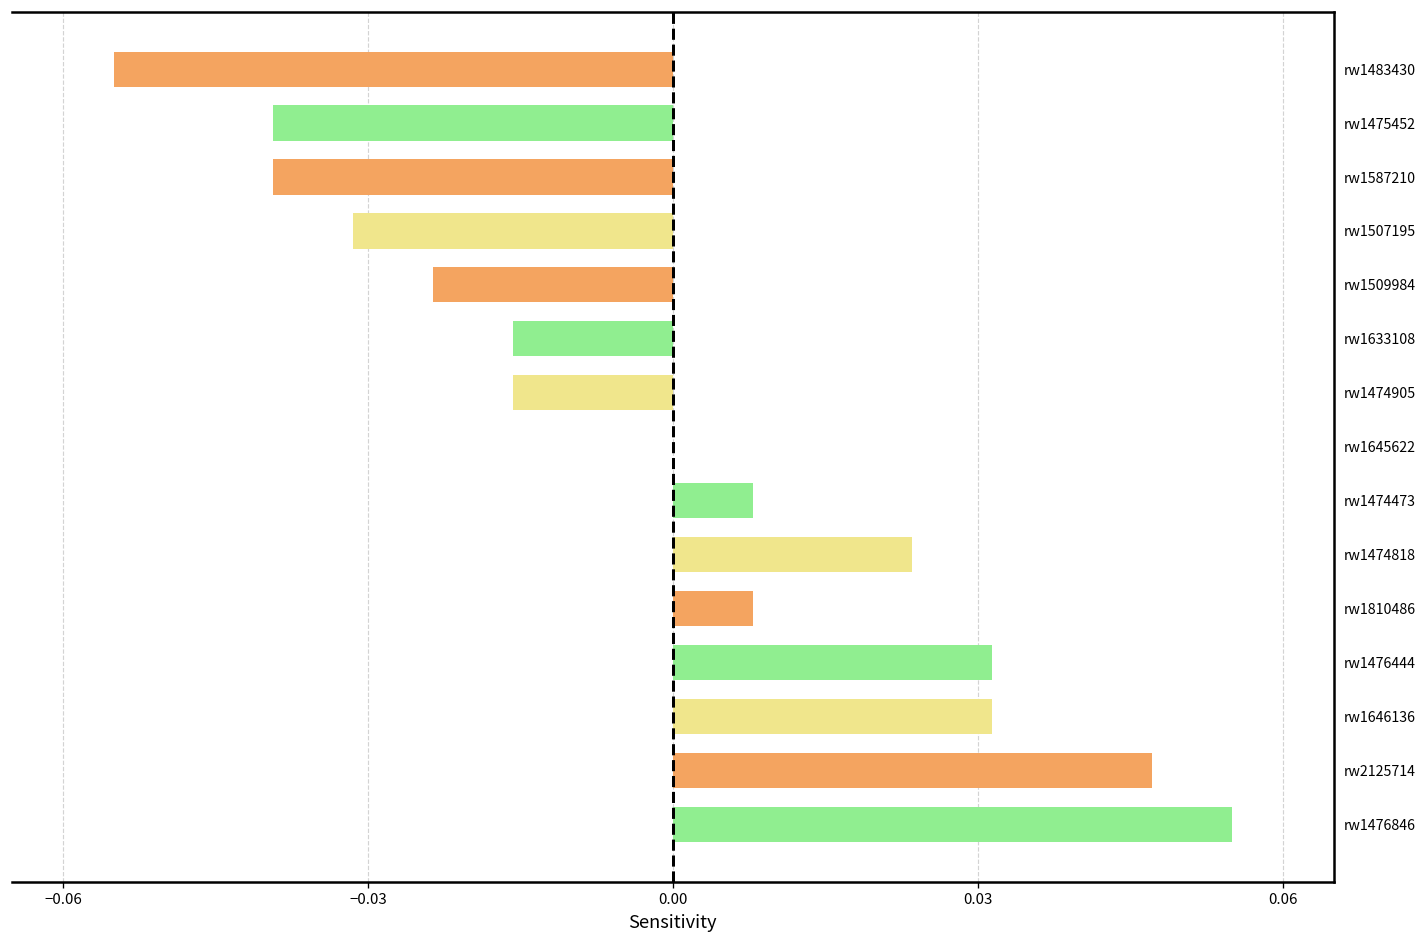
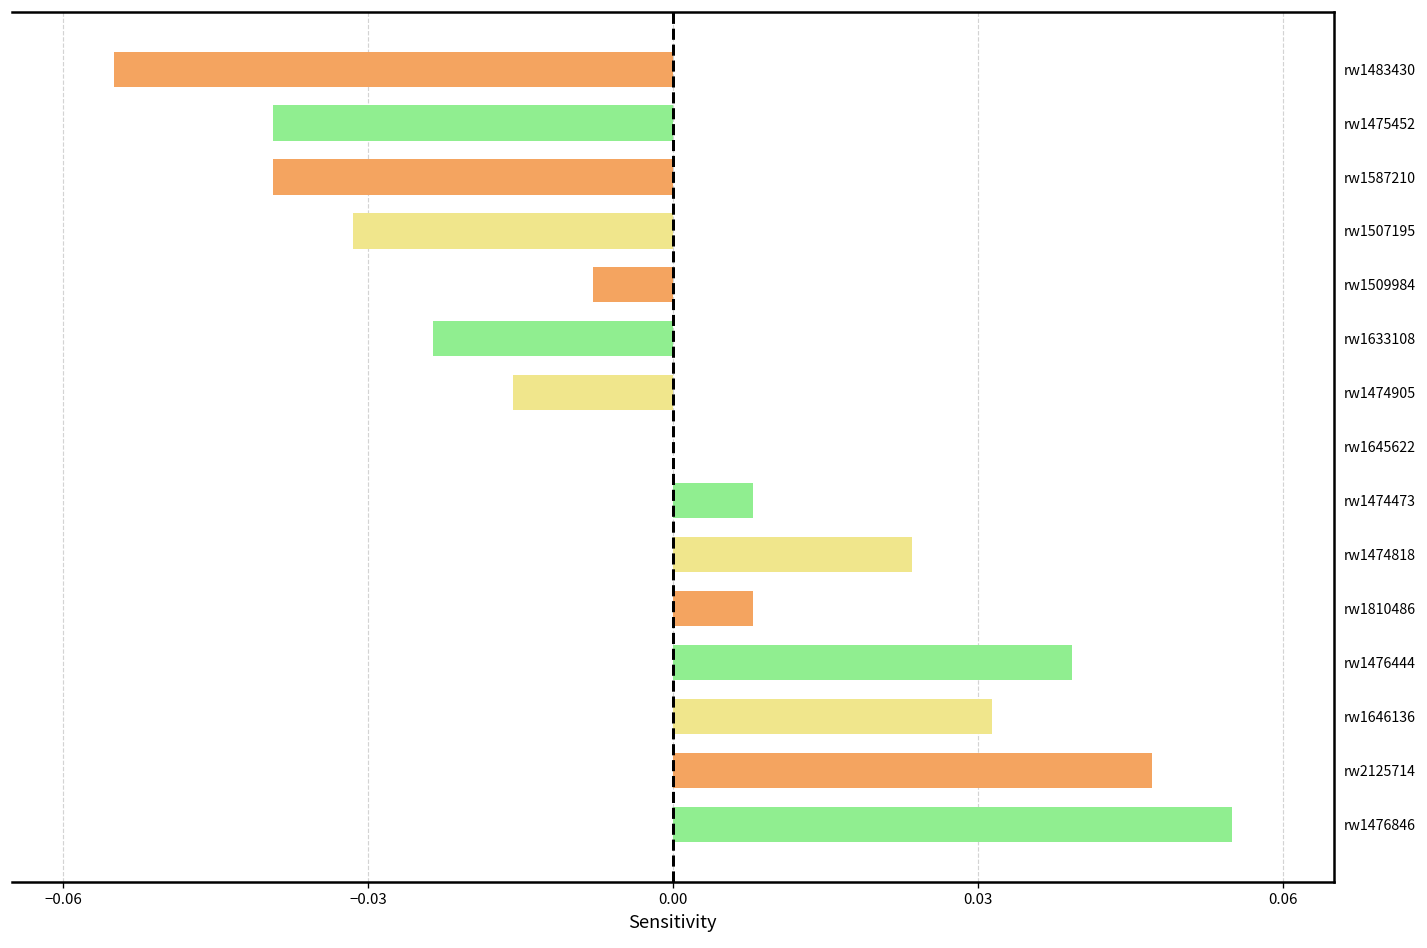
rw1509984: -0.024 -> -0.008
rw1633108: -0.016 -> -0.024
rw1476444: 0.031 -> 0.039
